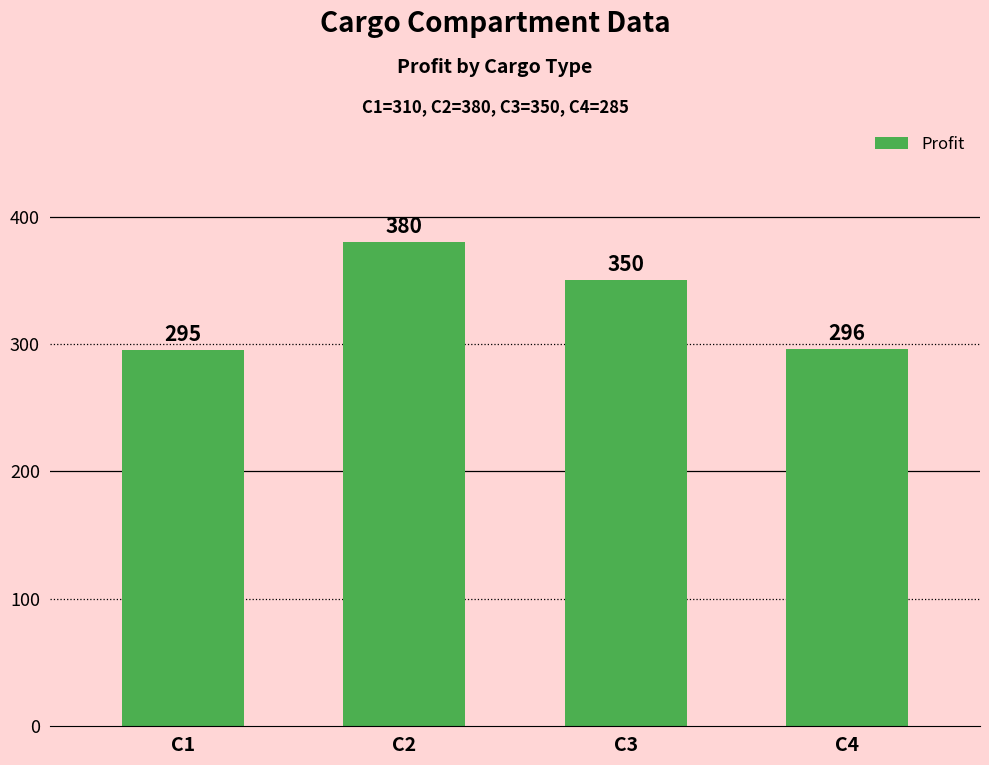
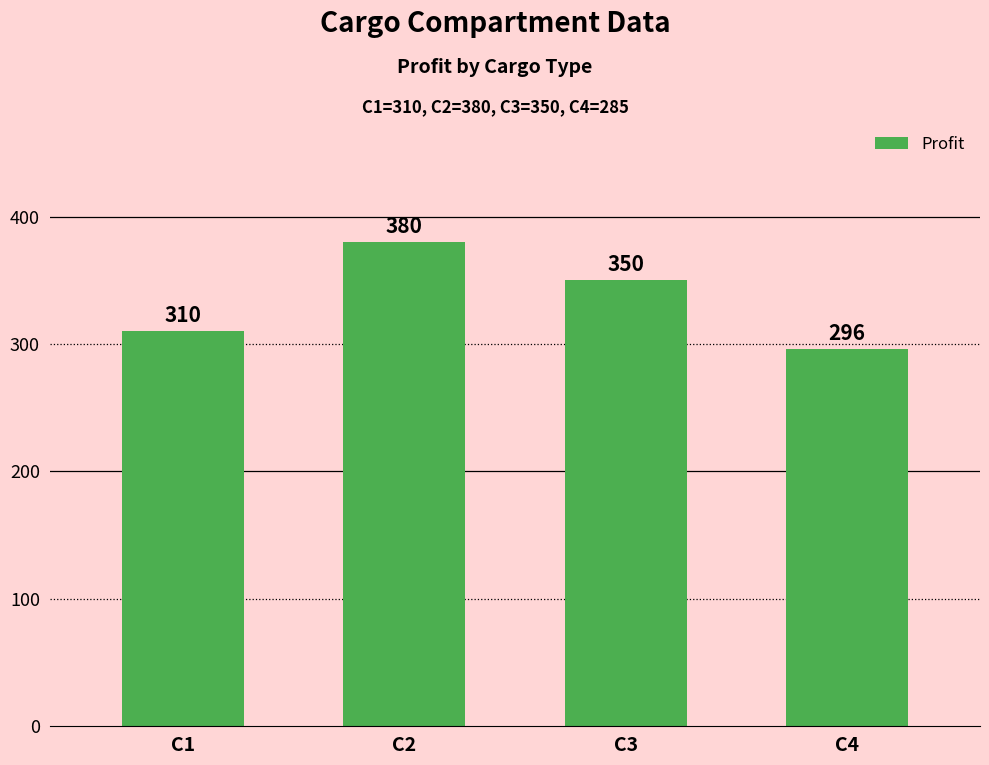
C1: 295 -> 310
